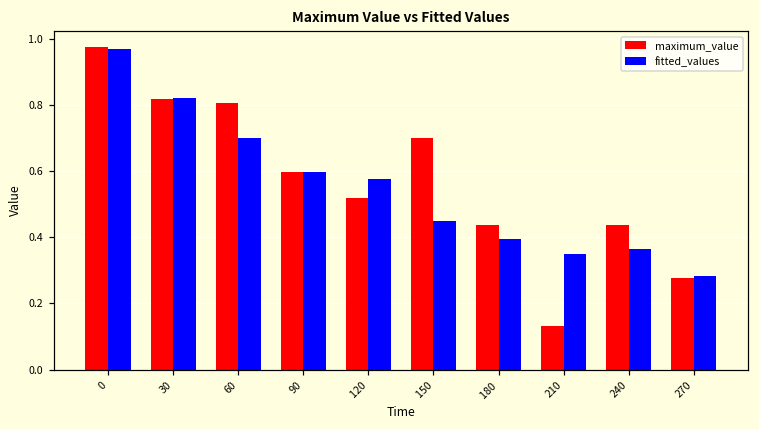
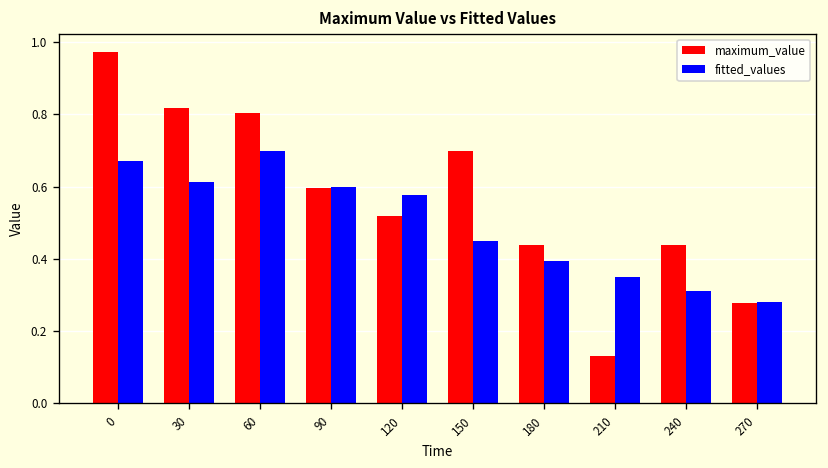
fitted_values, 0: 0.97 -> 0.67
fitted_values, 30: 0.82 -> 0.61
fitted_values, 240: 0.37 -> 0.31
